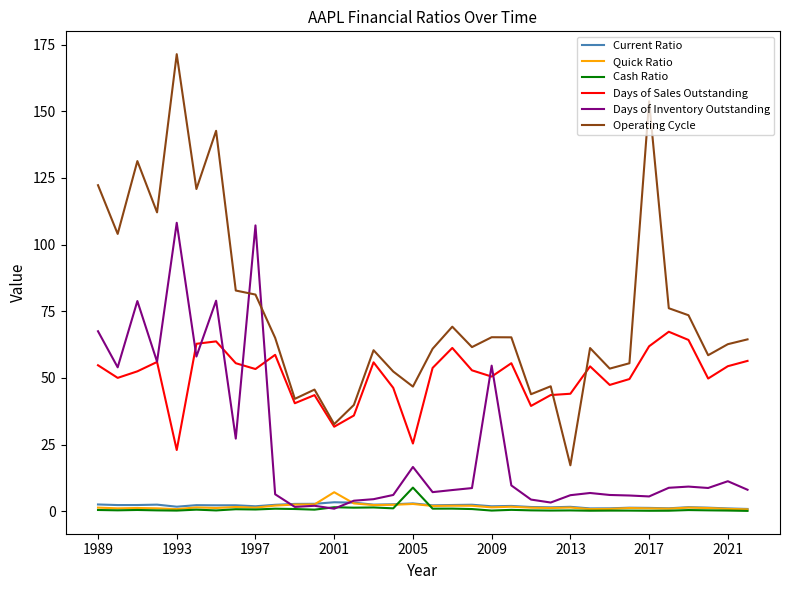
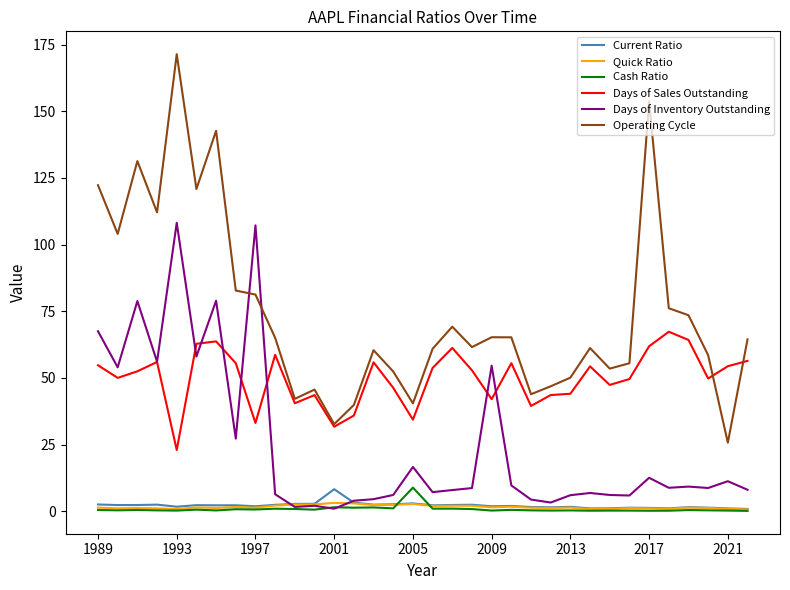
Days of Sales Outstanding, 1997: 53 -> 33
Current Ratio, 2001: 3 -> 8
Quick Ratio, 2001: 7 -> 3
Days of Sales Outstanding, 2005: 25 -> 34
Operating Cycle, 2005: 47 -> 40
Days of Sales Outstanding, 2009: 51 -> 42
Operating Cycle, 2013: 17 -> 50
Days of Inventory Outstanding, 2017: 6 -> 13
Operating Cycle, 2021: 63 -> 26
